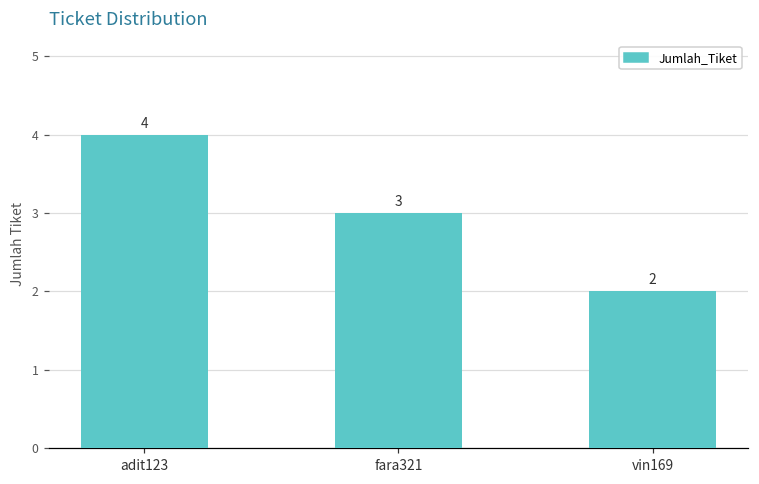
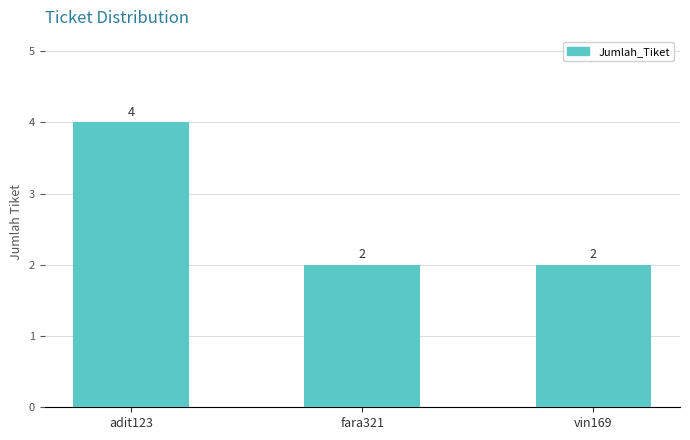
fara321: 3 -> 2
